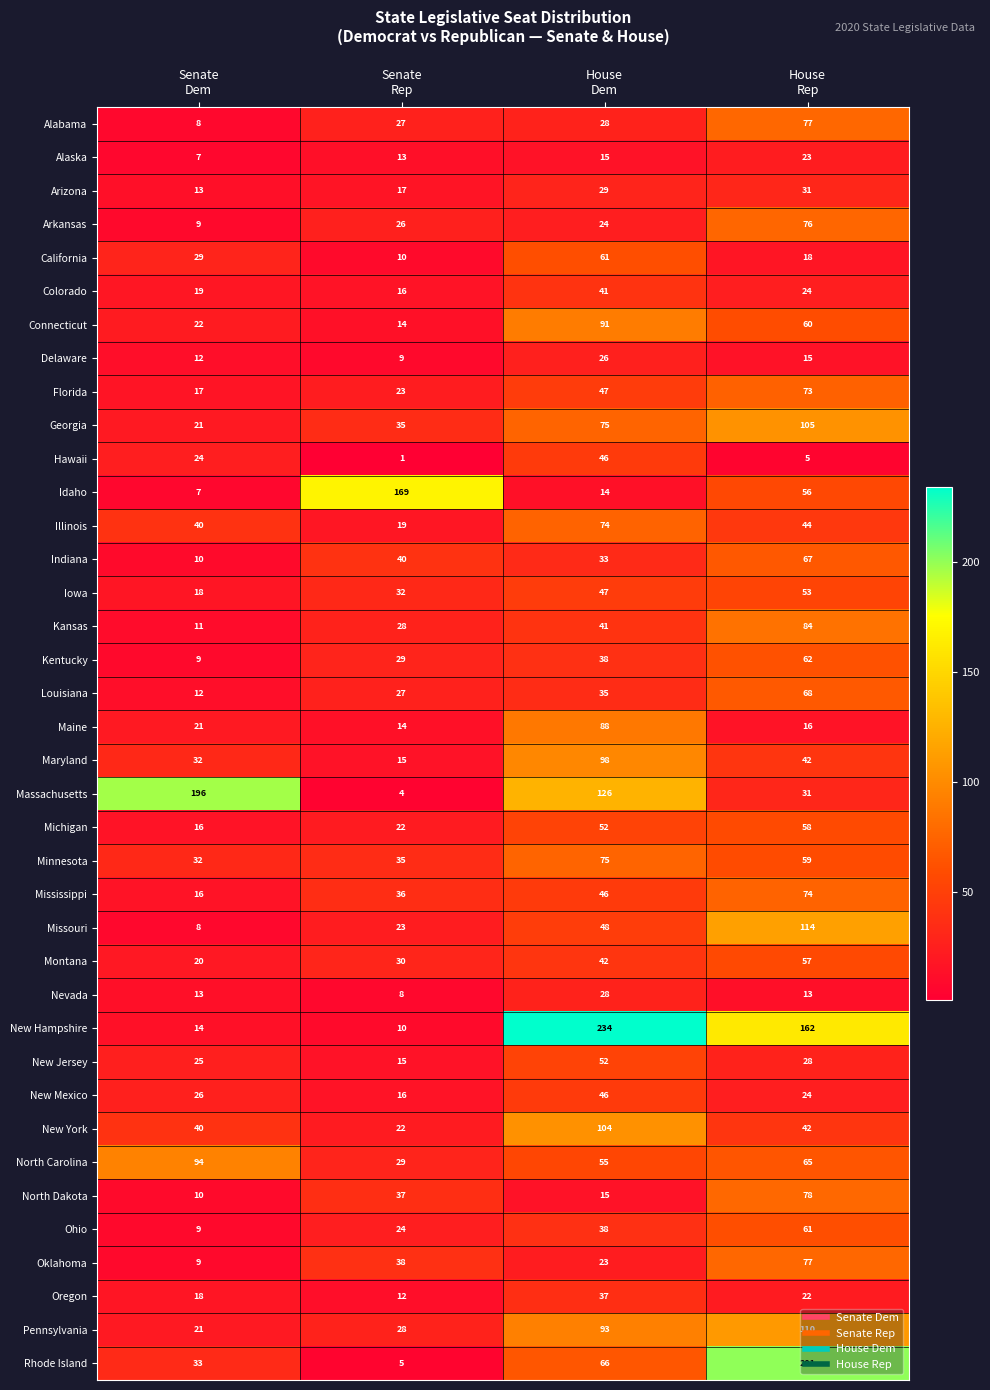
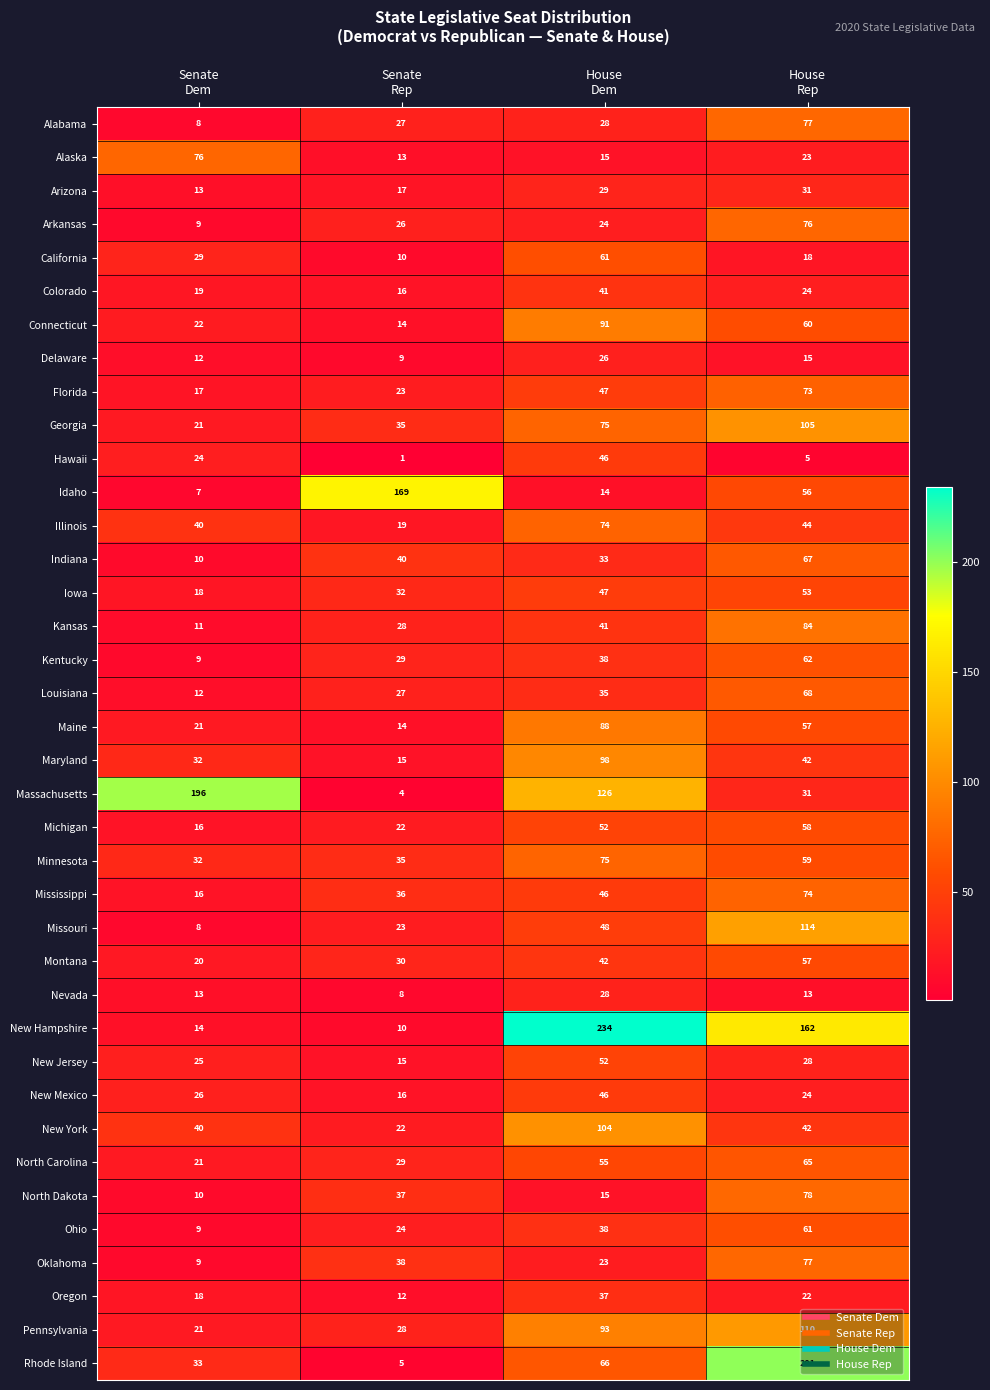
Alaska, Senate Dem: 7 -> 76
Maine, House Rep: 16 -> 57
North Carolina, Senate Dem: 94 -> 21
